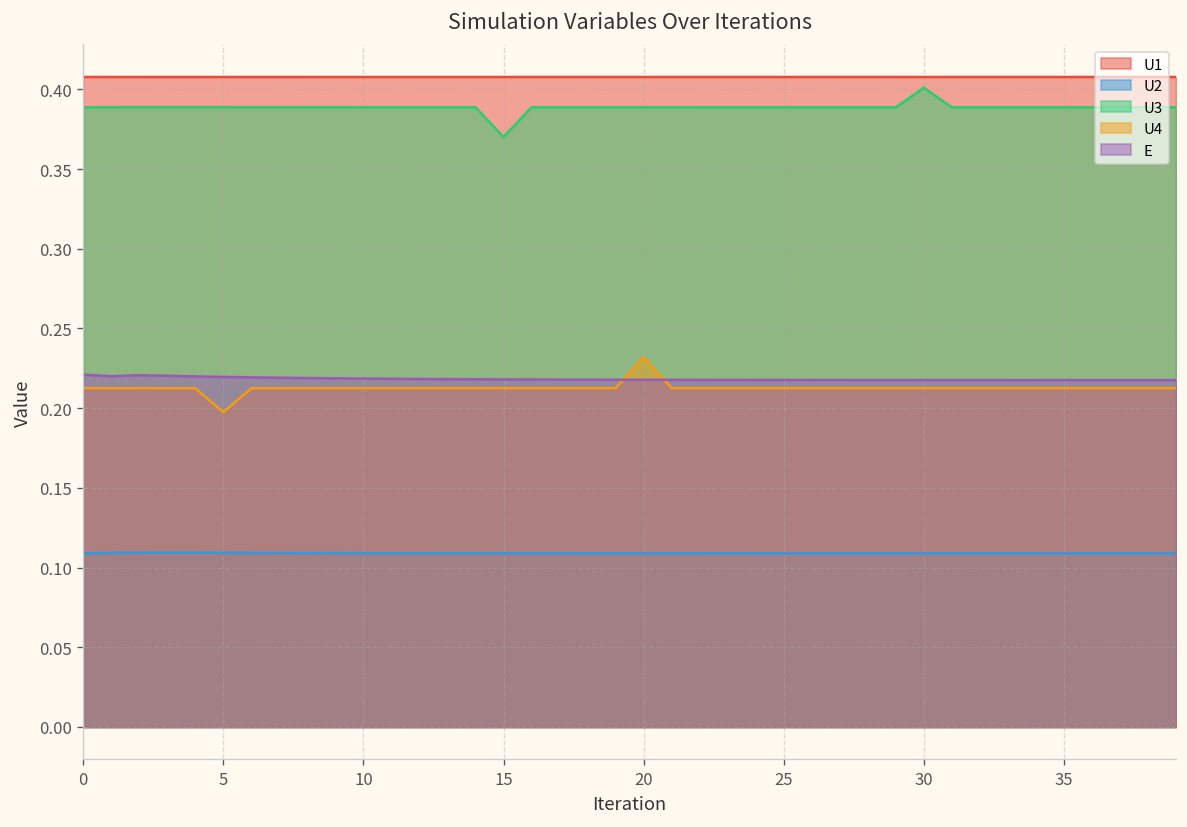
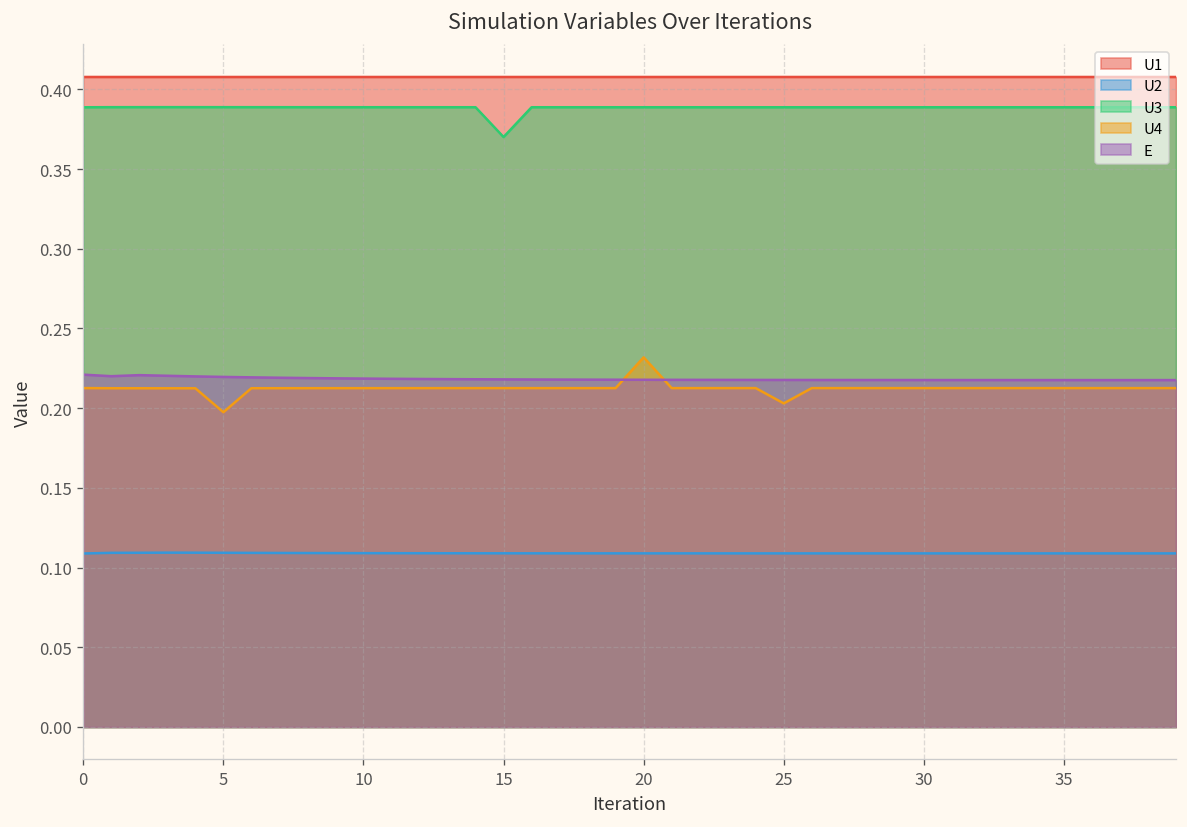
U4, 25: 0.213 -> 0.203
U3, 30: 0.401 -> 0.389
